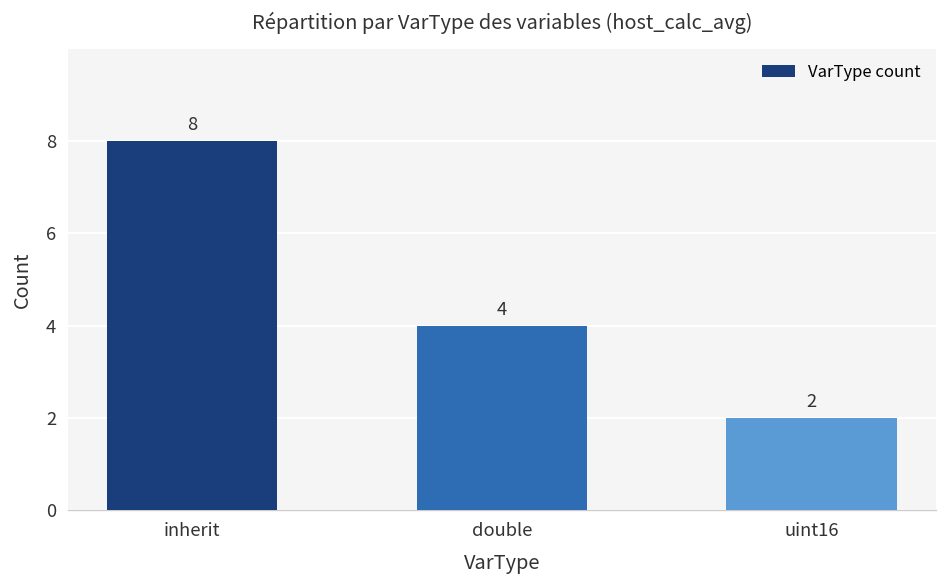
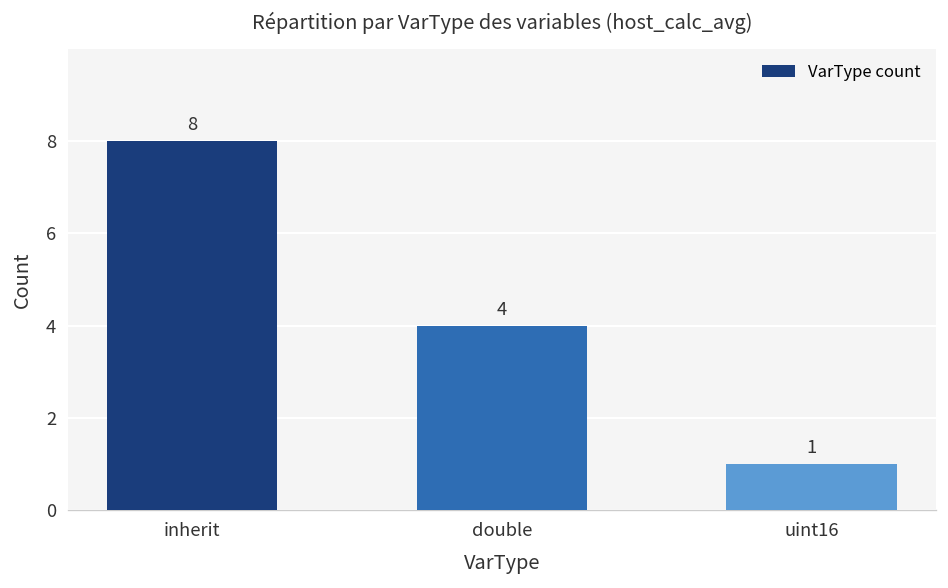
uint16: 2 -> 1
